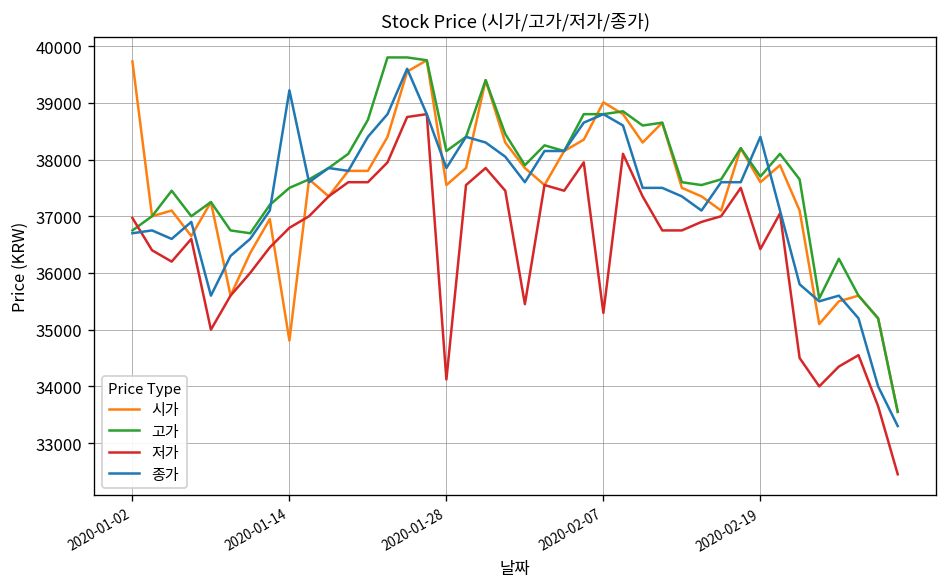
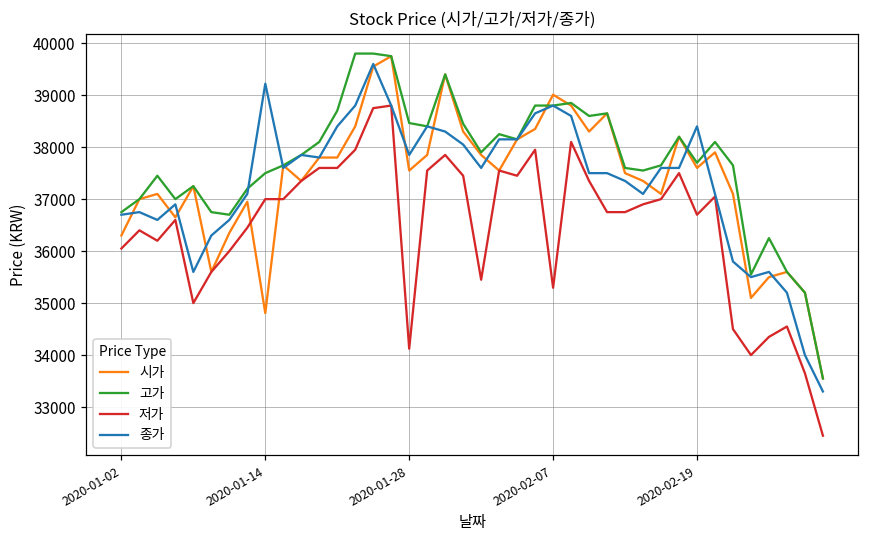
시가, 2020-01-02: 39700 -> 36300
저가, 2020-01-02: 37000 -> 36100
저가, 2020-01-14: 36800 -> 37000
고가, 2020-01-28: 38200 -> 38500
저가, 2020-02-19: 36400 -> 36700
